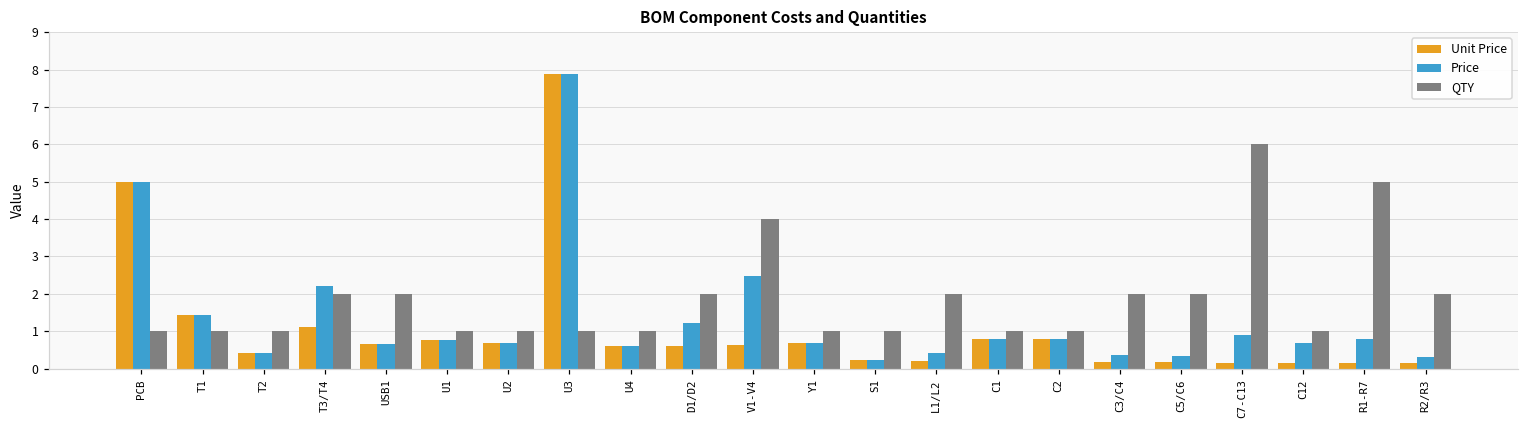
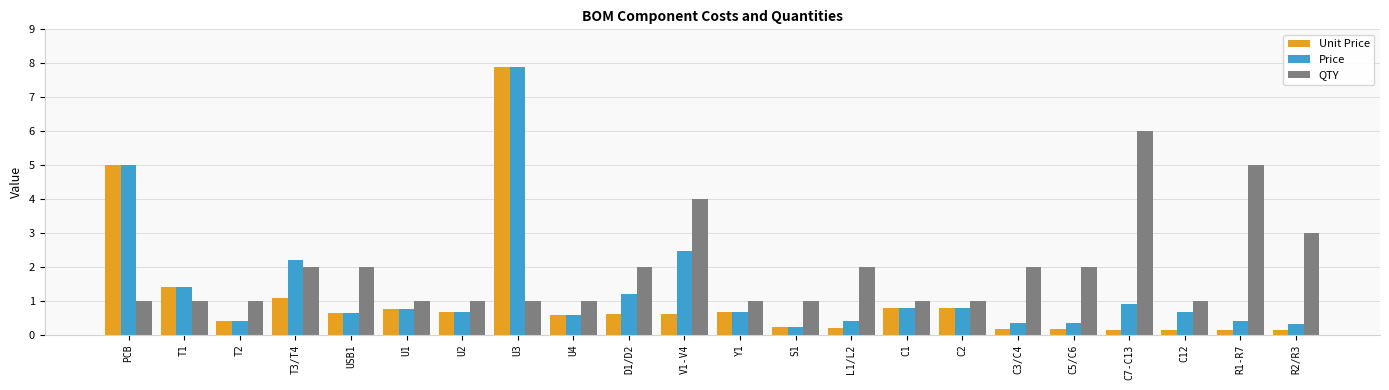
Price, R1-R7: 0.8 -> 0.4
QTY, R2/R3: 2 -> 3
